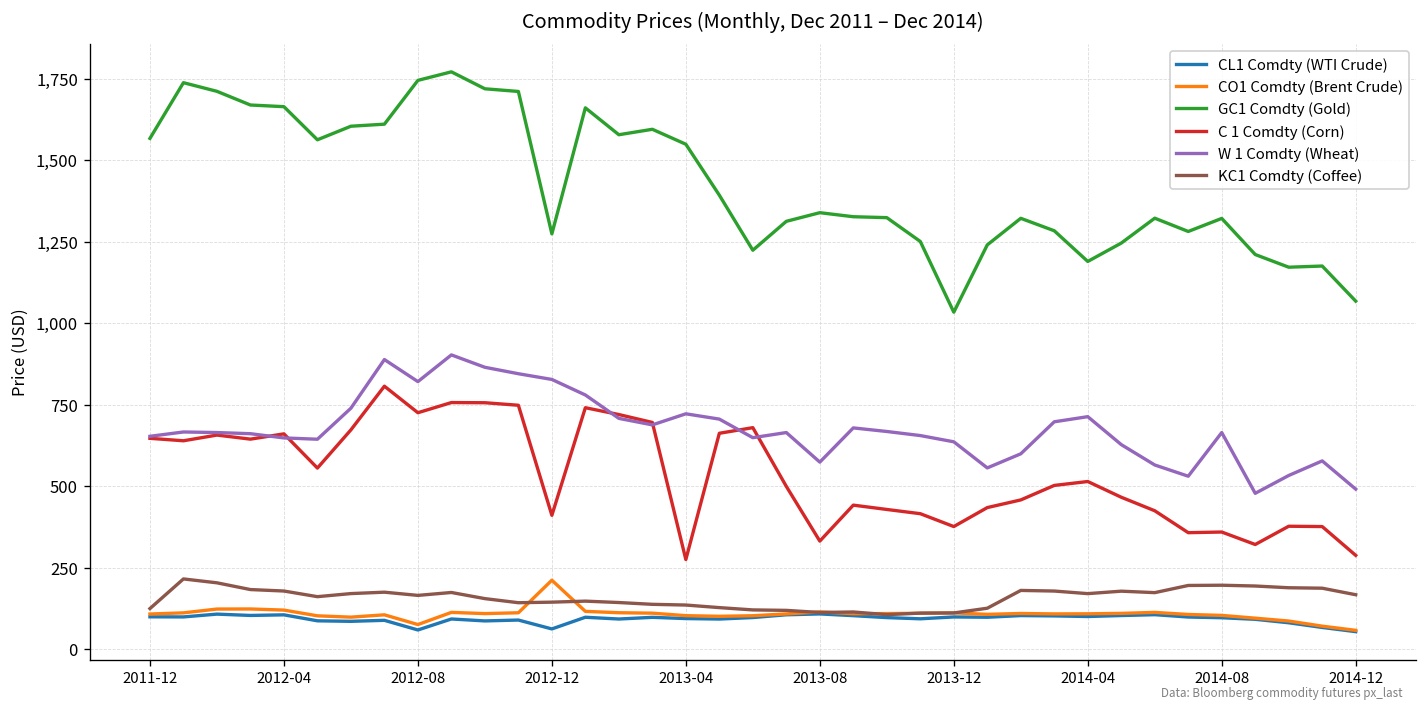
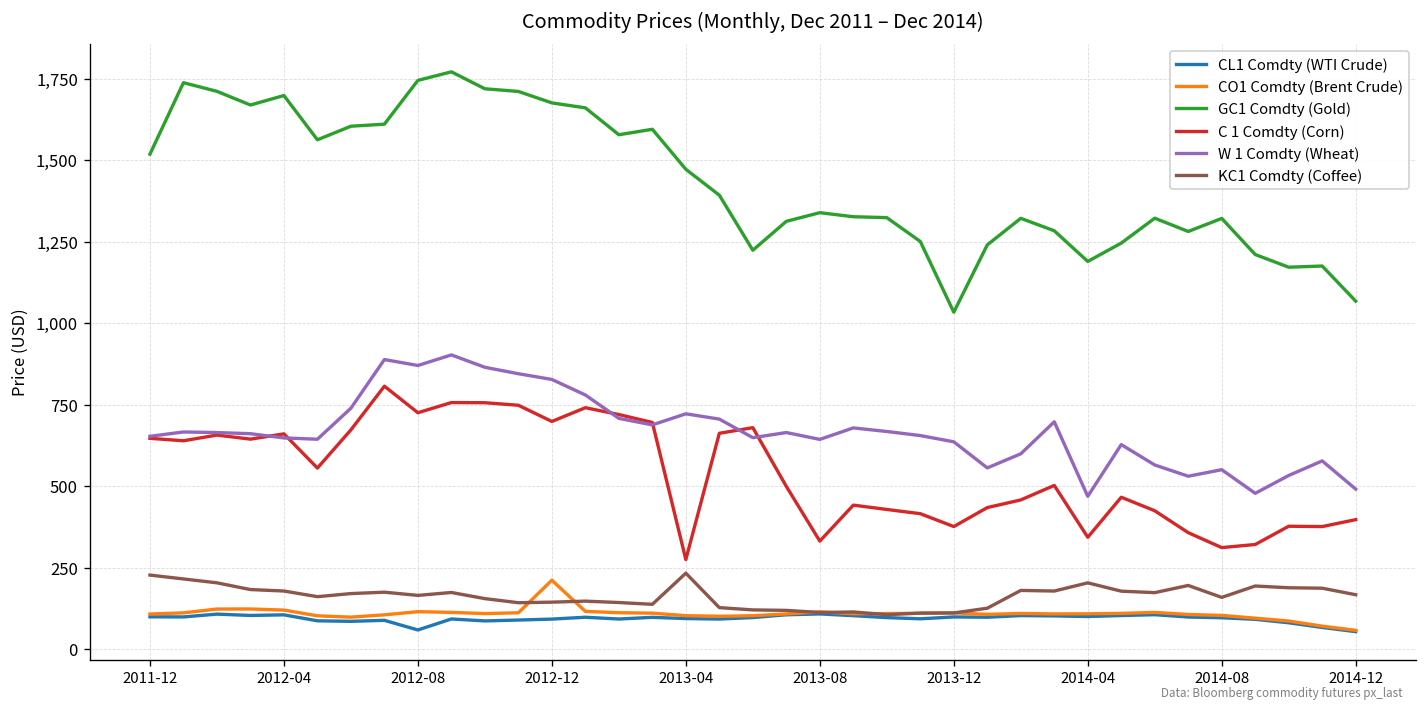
GC1 Comdty (Gold), 2011-12: 1,570 -> 1,520
KC1 Comdty (Coffee), 2011-12: 120 -> 230
GC1 Comdty (Gold), 2012-04: 1,660 -> 1,700
CO1 Comdty (Brent Crude), 2012-08: 80 -> 110
W 1 Comdty (Wheat), 2012-08: 820 -> 870
CL1 Comdty (WTI Crude), 2012-12: 60 -> 90
GC1 Comdty (Gold), 2012-12: 1,270 -> 1,680
C 1 Comdty (Corn), 2012-12: 410 -> 700
GC1 Comdty (Gold), 2013-04: 1,550 -> 1,470
KC1 Comdty (Coffee), 2013-04: 130 -> 230
W 1 Comdty (Wheat), 2013-08: 570 -> 640
C 1 Comdty (Corn), 2014-04: 510 -> 340
W 1 Comdty (Wheat), 2014-04: 710 -> 470
KC1 Comdty (Coffee), 2014-04: 170 -> 200
C 1 Comdty (Corn), 2014-08: 360 -> 310
W 1 Comdty (Wheat), 2014-08: 660 -> 550
KC1 Comdty (Coffee), 2014-08: 200 -> 160
C 1 Comdty (Corn), 2014-12: 290 -> 400
